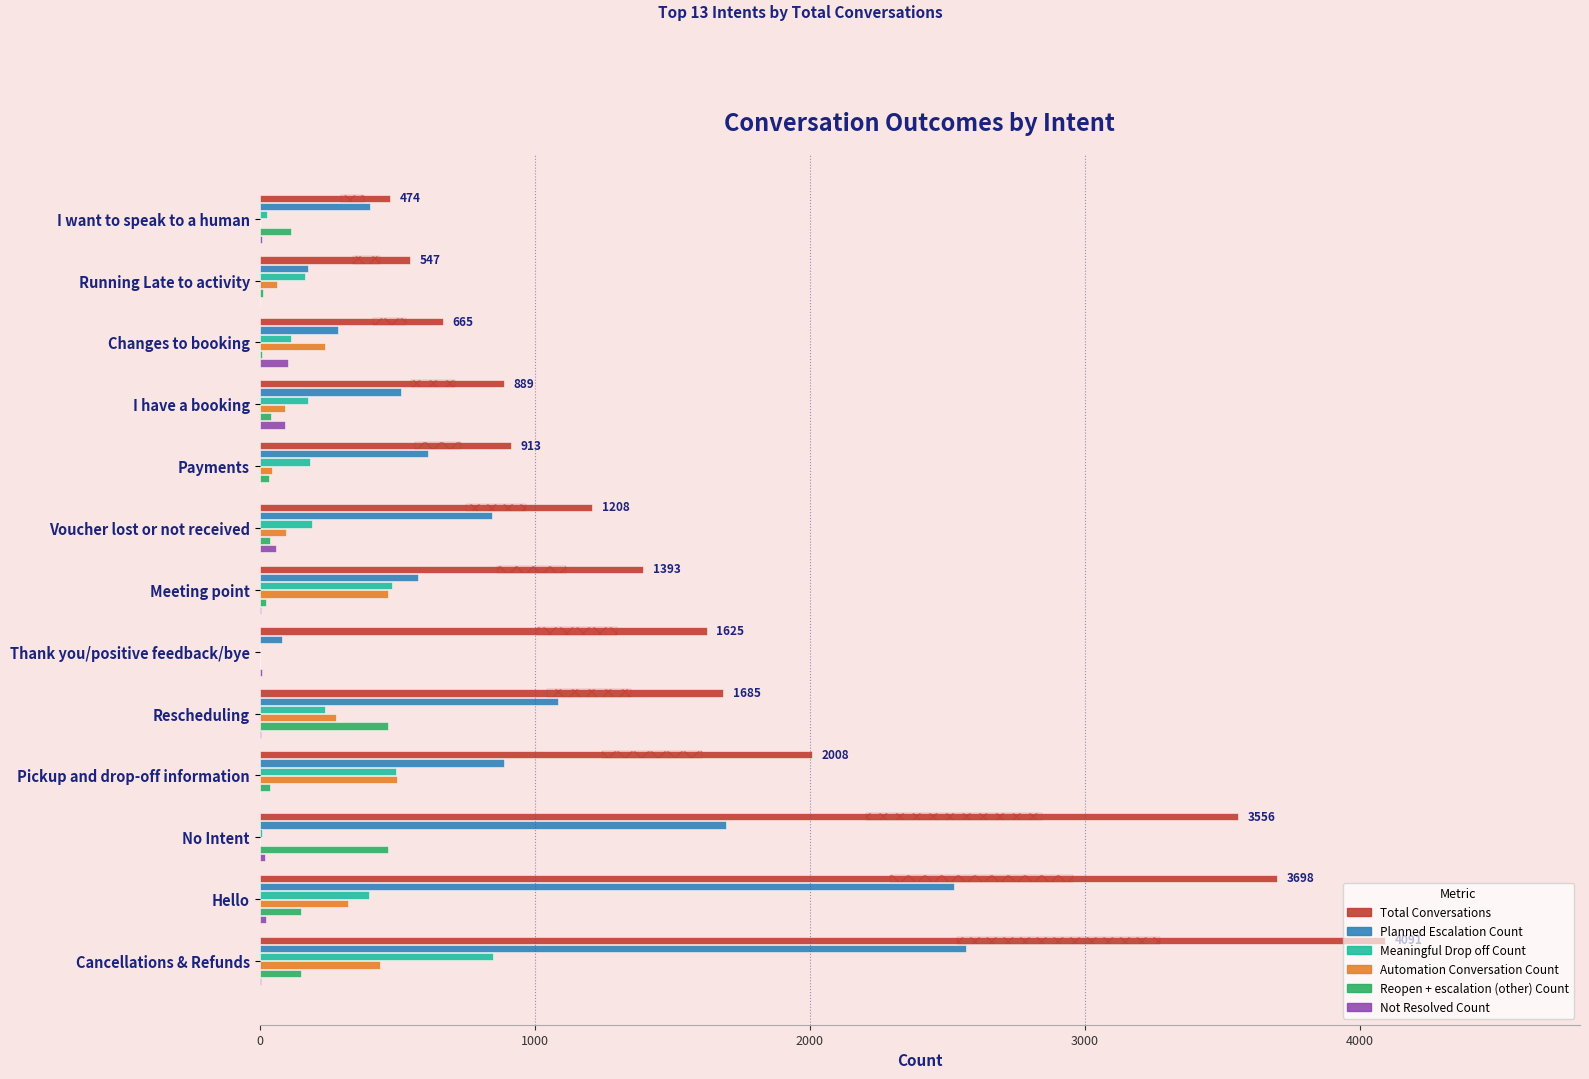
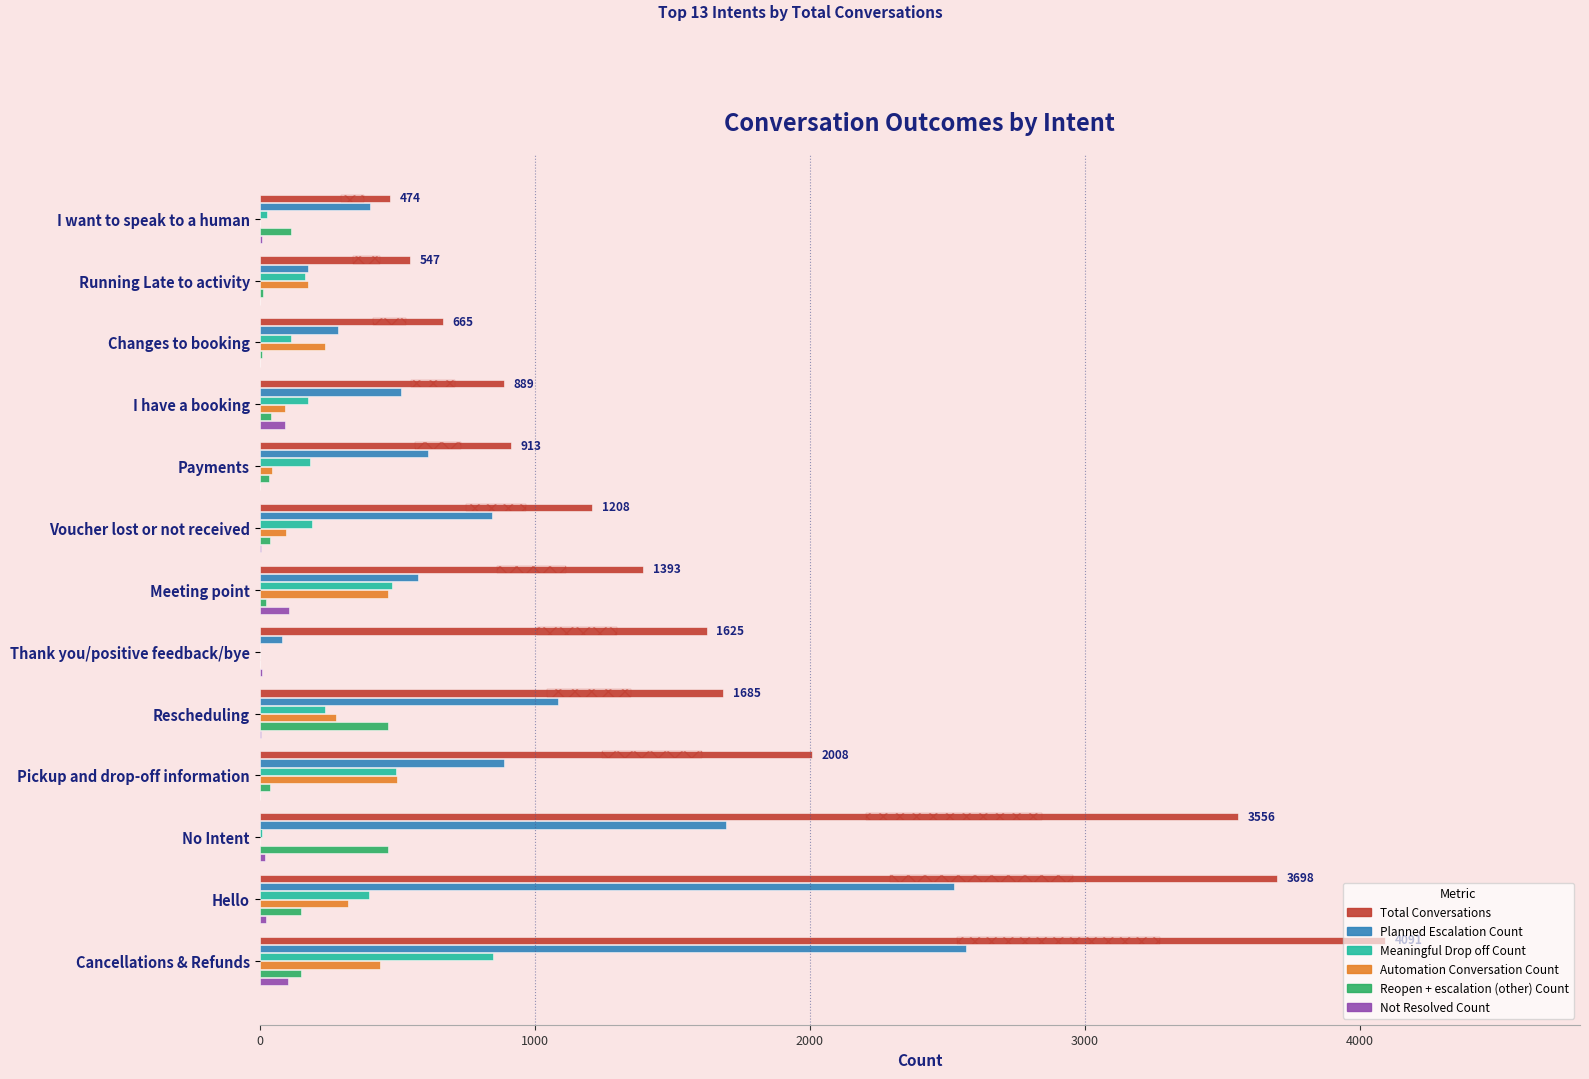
Automation Conversation Count, Running Late to activity: 60 -> 180
Not Resolved Count, Changes to booking: 100 -> 0
Not Resolved Count, Voucher lost or not received: 60 -> 0
Not Resolved Count, Meeting point: 10 -> 110
Not Resolved Count, Cancellations & Refunds: 0 -> 100
